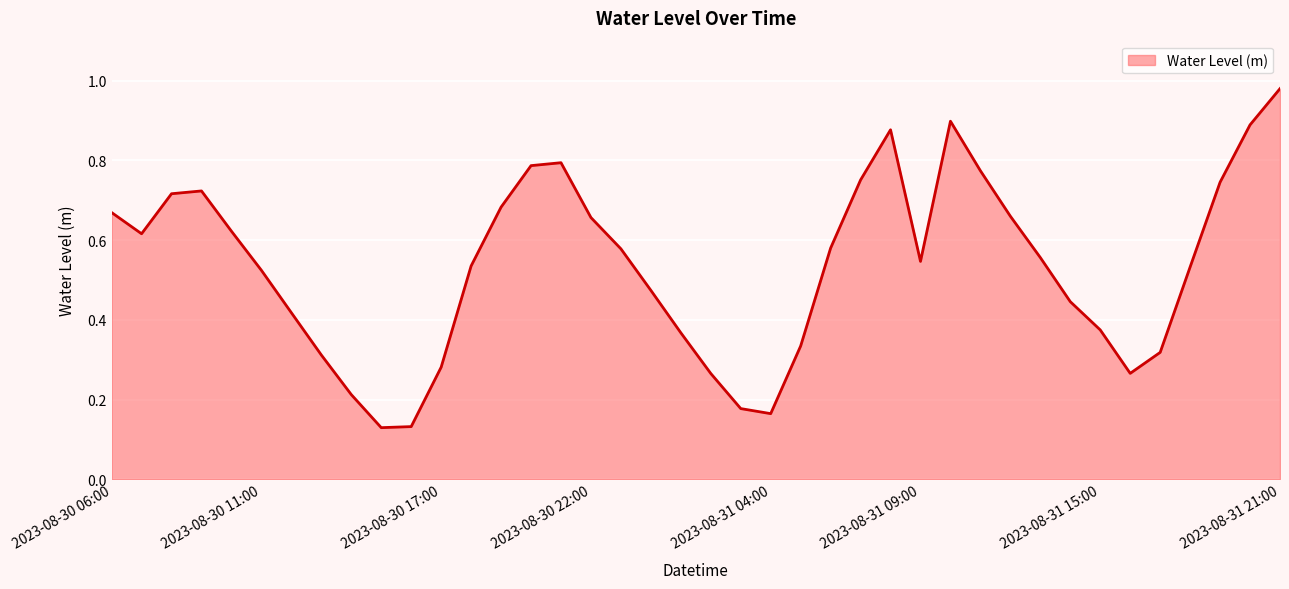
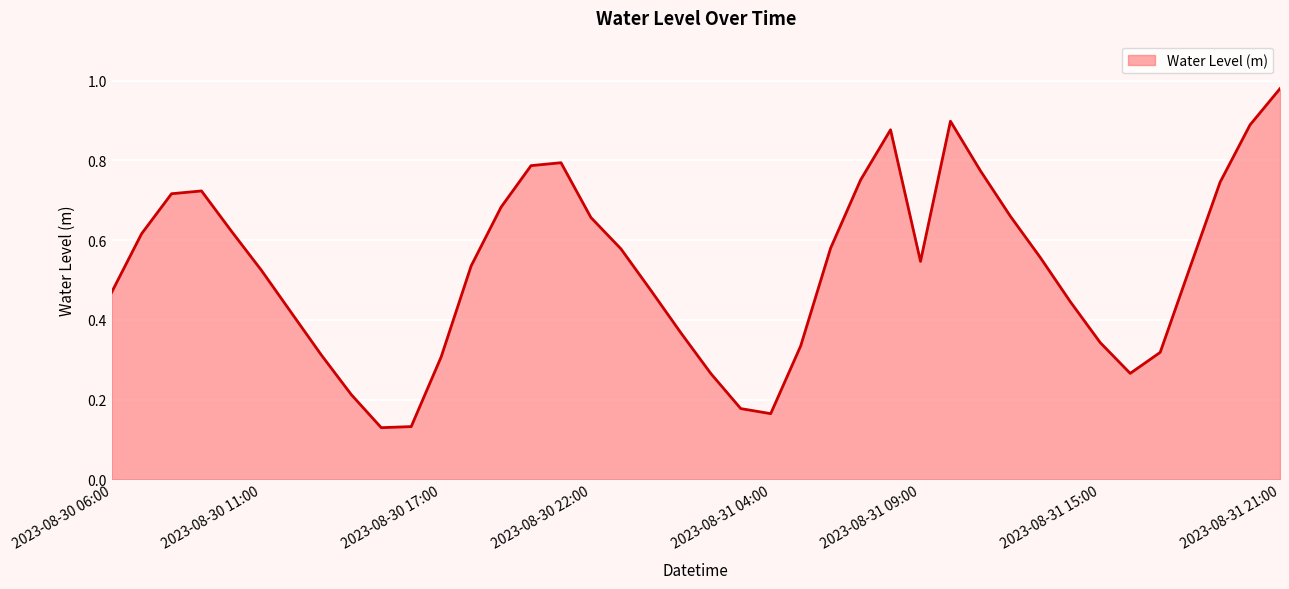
2023-08-30 06:00: 0.67 -> 0.47
2023-08-30 17:00: 0.28 -> 0.31
2023-08-31 15:00: 0.37 -> 0.34
